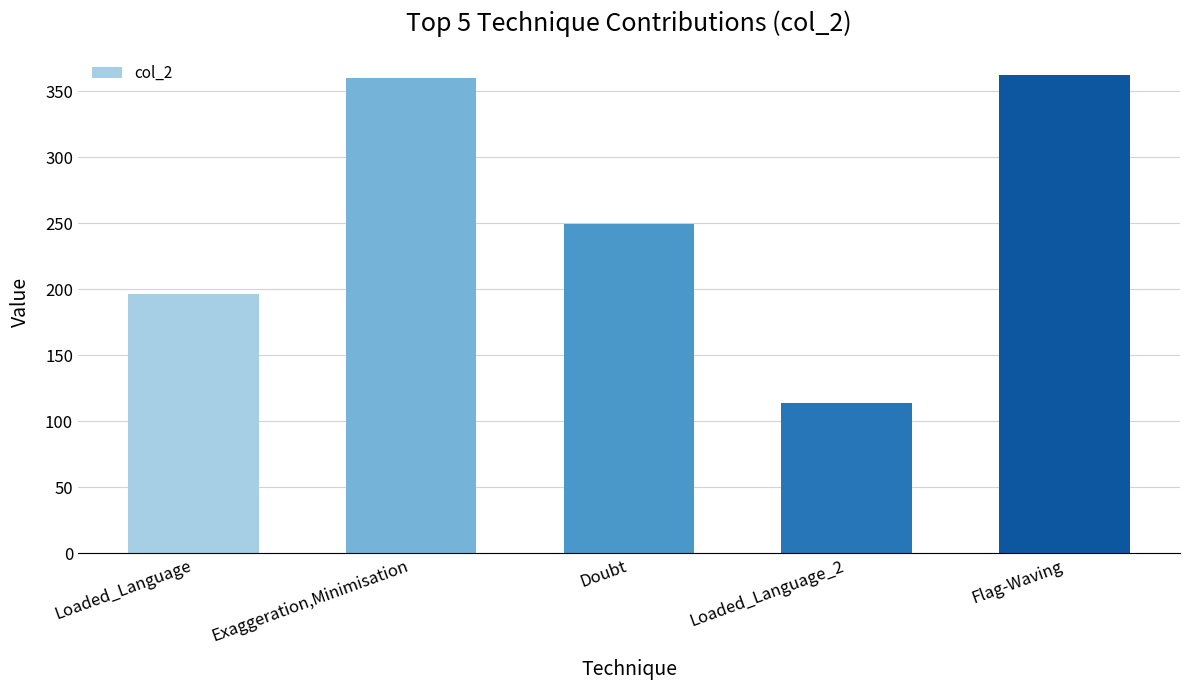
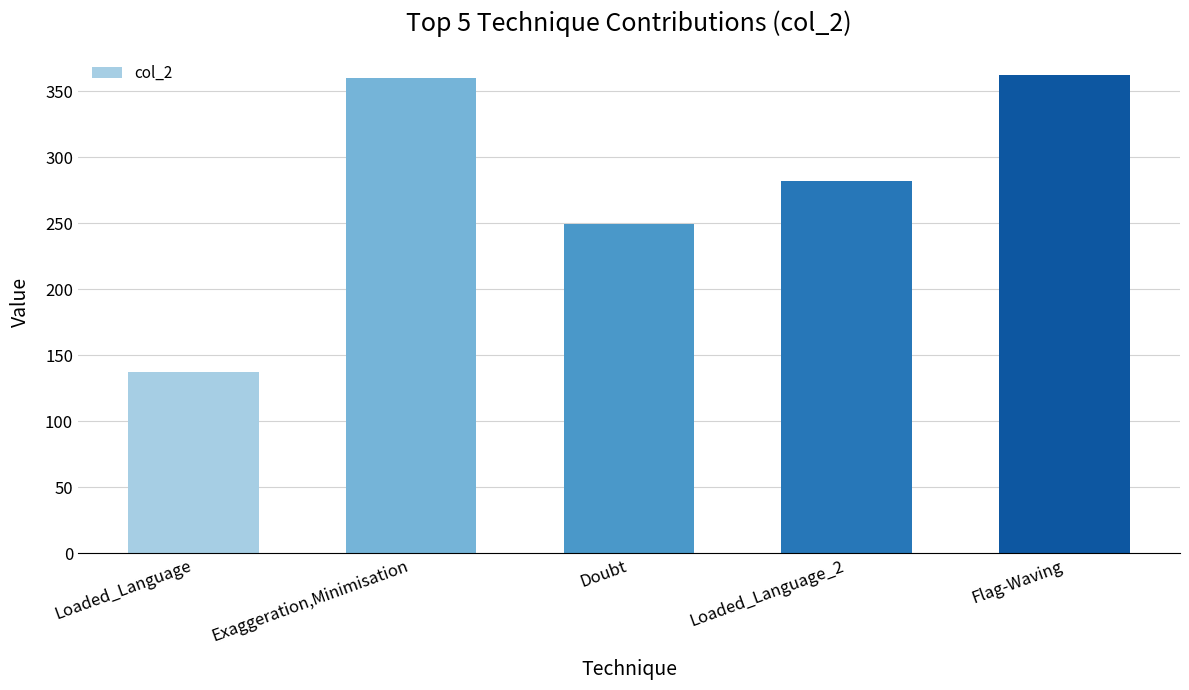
Loaded_Language: 196 -> 137
Loaded_Language_2: 114 -> 282
